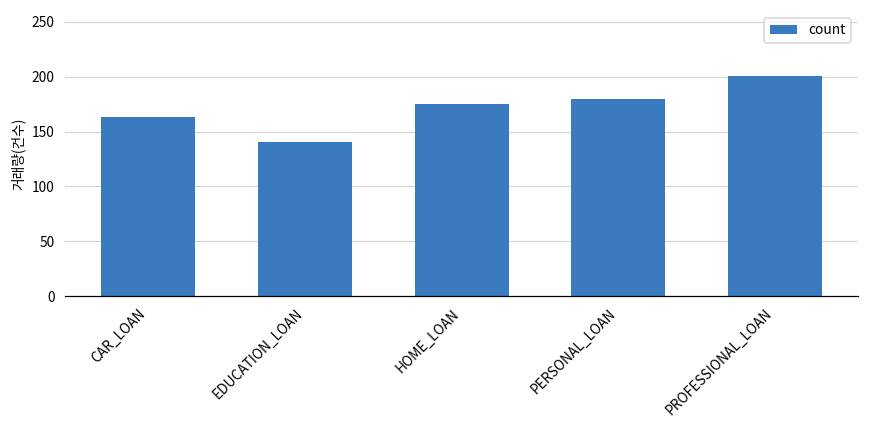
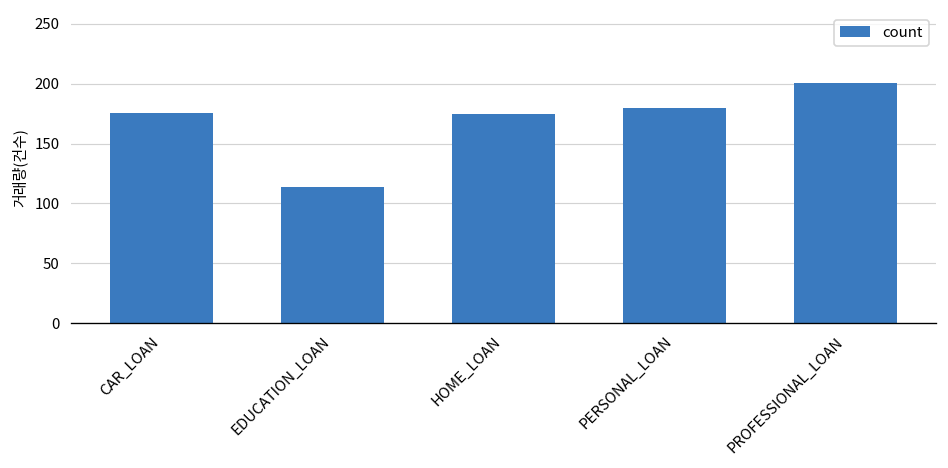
CAR_LOAN: 160 -> 180
EDUCATION_LOAN: 140 -> 110
